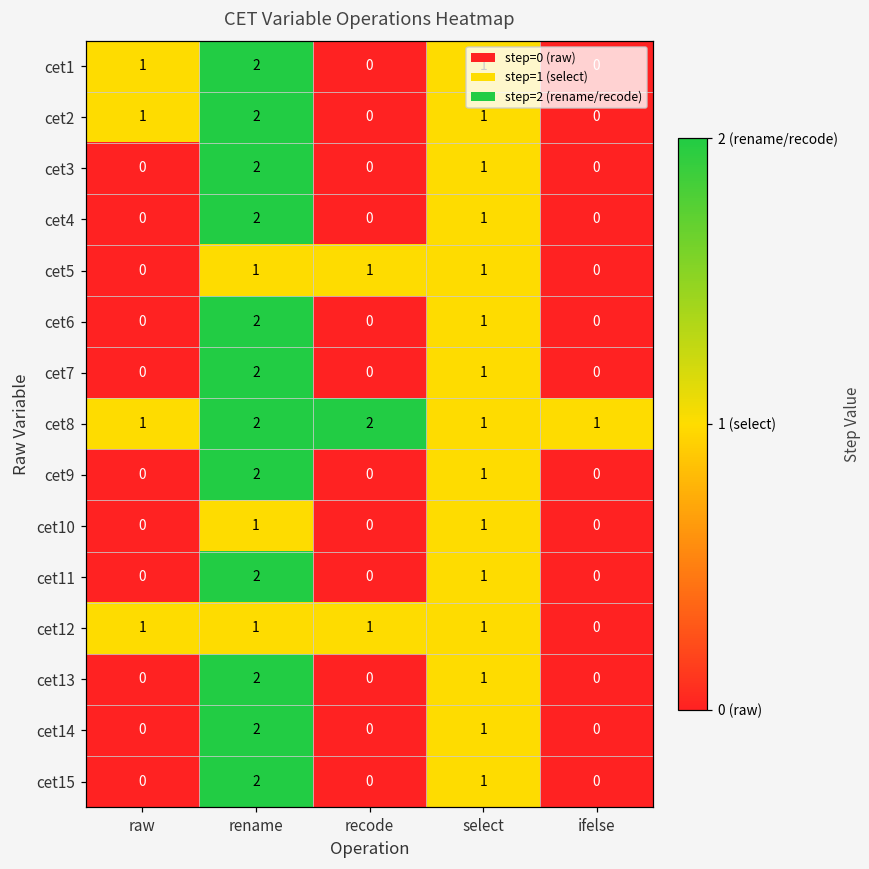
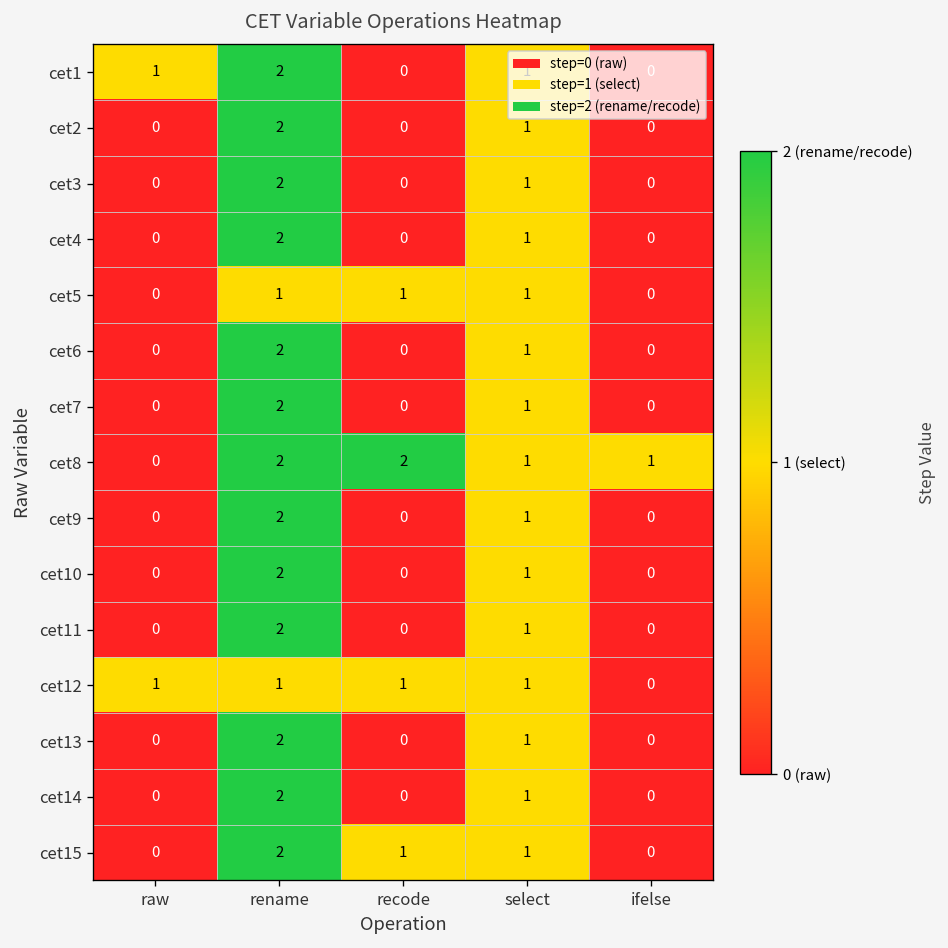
cet2, raw: 1 -> 0
cet8, raw: 1 -> 0
cet10, rename: 1 -> 2
cet15, recode: 0 -> 1
